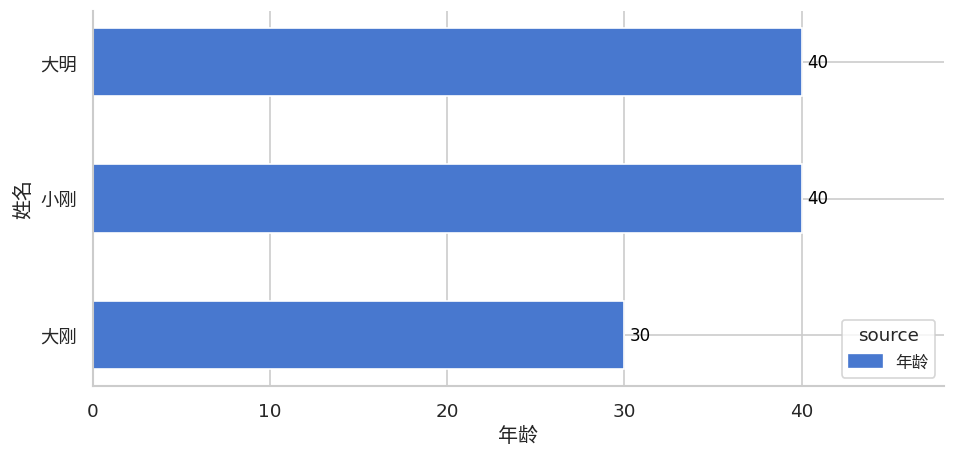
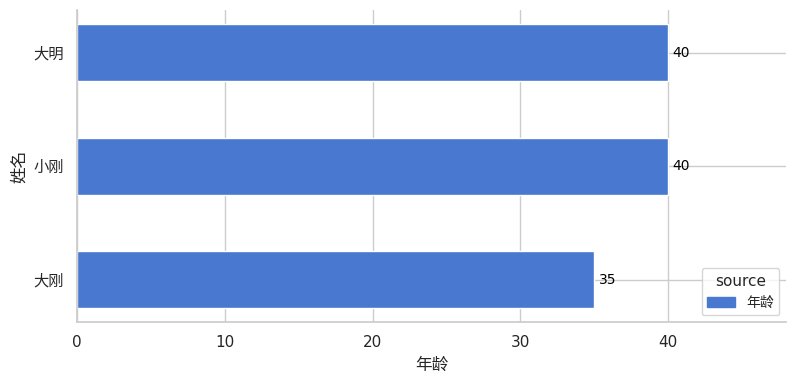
大刚: 30 -> 35
